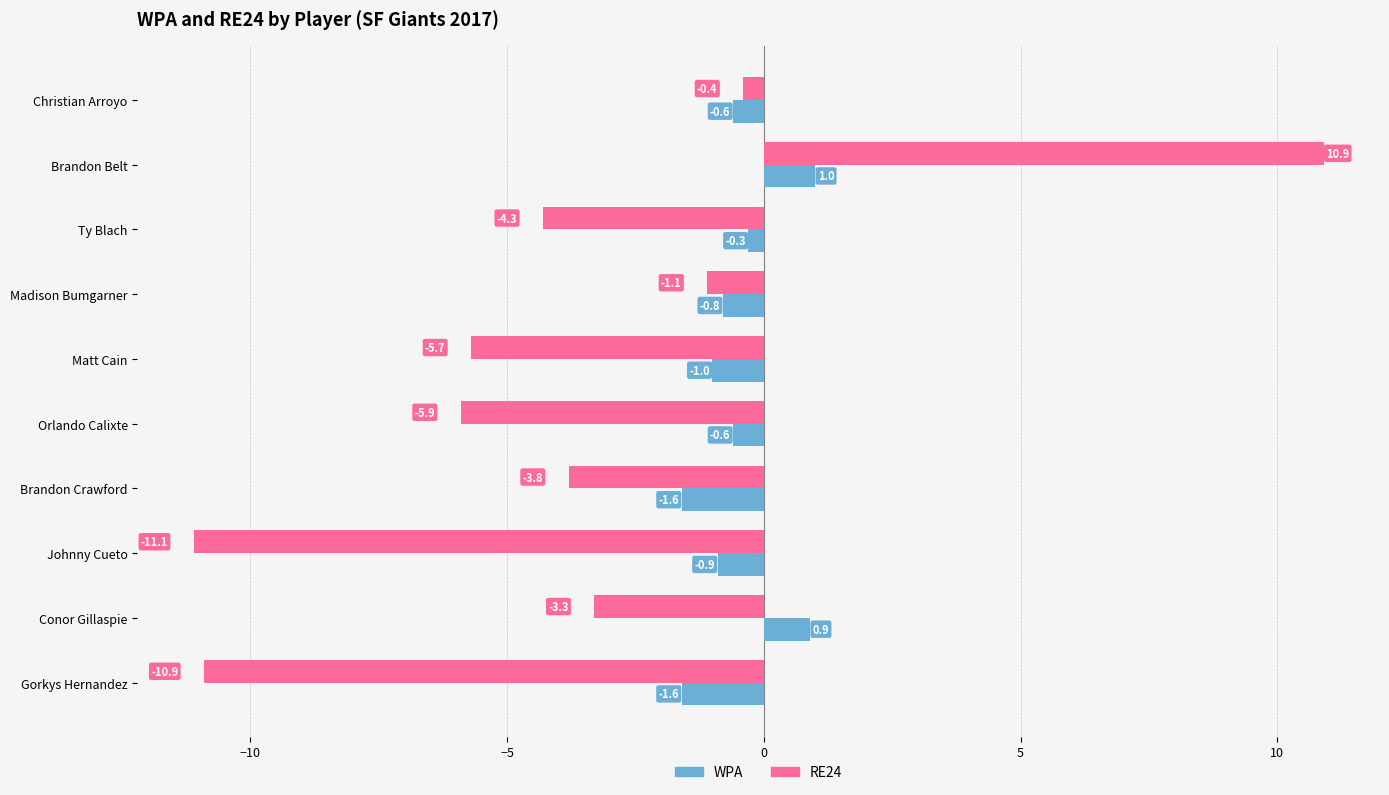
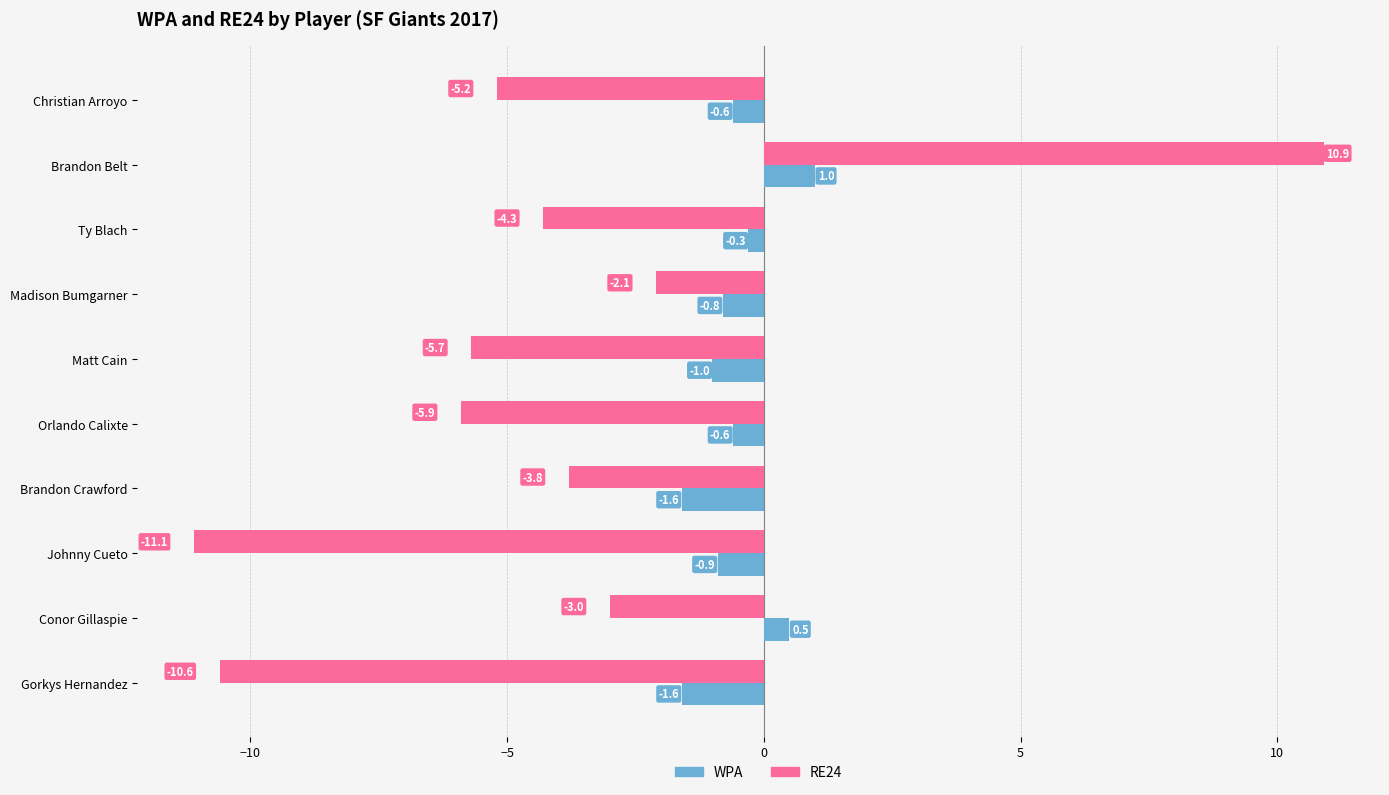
RE24, Christian Arroyo: -0.4 -> -5.2
RE24, Madison Bumgarner: -1.1 -> -2.1
RE24, Conor Gillaspie: -3.3 -> -3.0
WPA, Conor Gillaspie: 0.9 -> 0.5
RE24, Gorkys Hernandez: -10.9 -> -10.6
